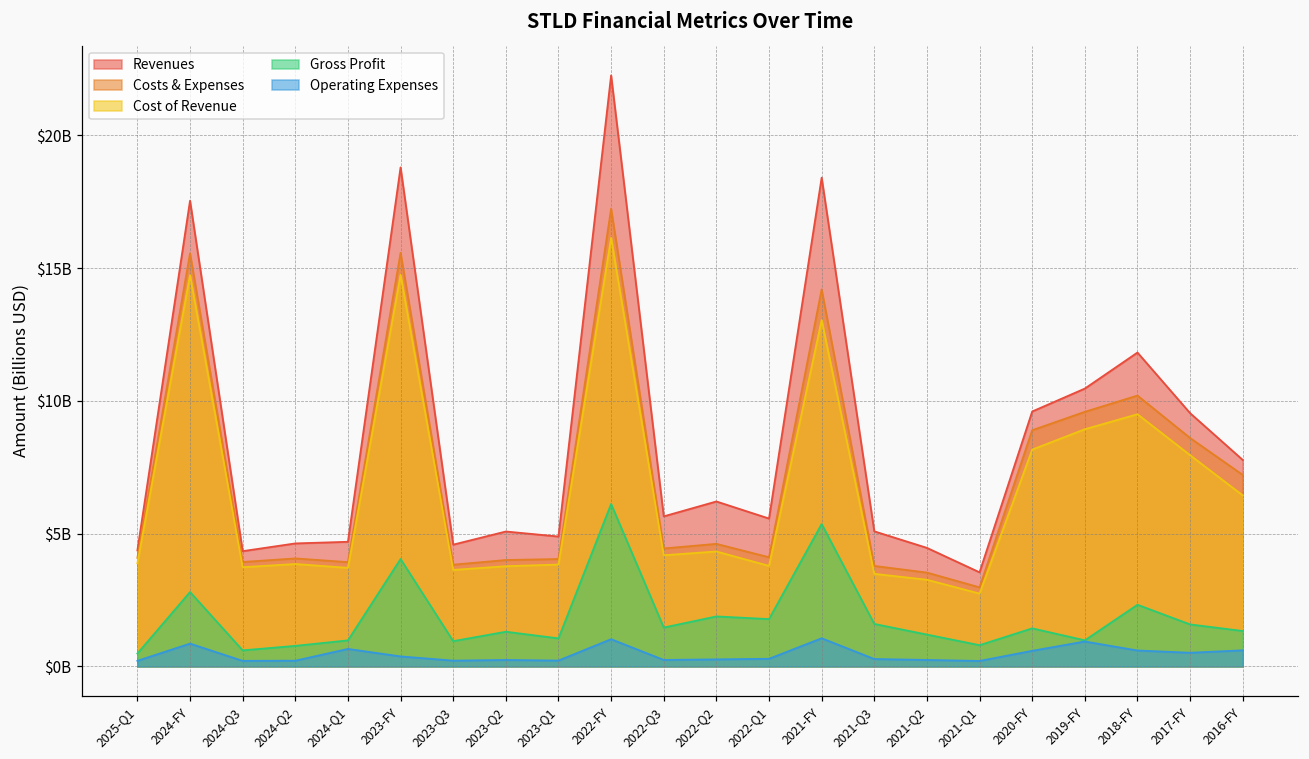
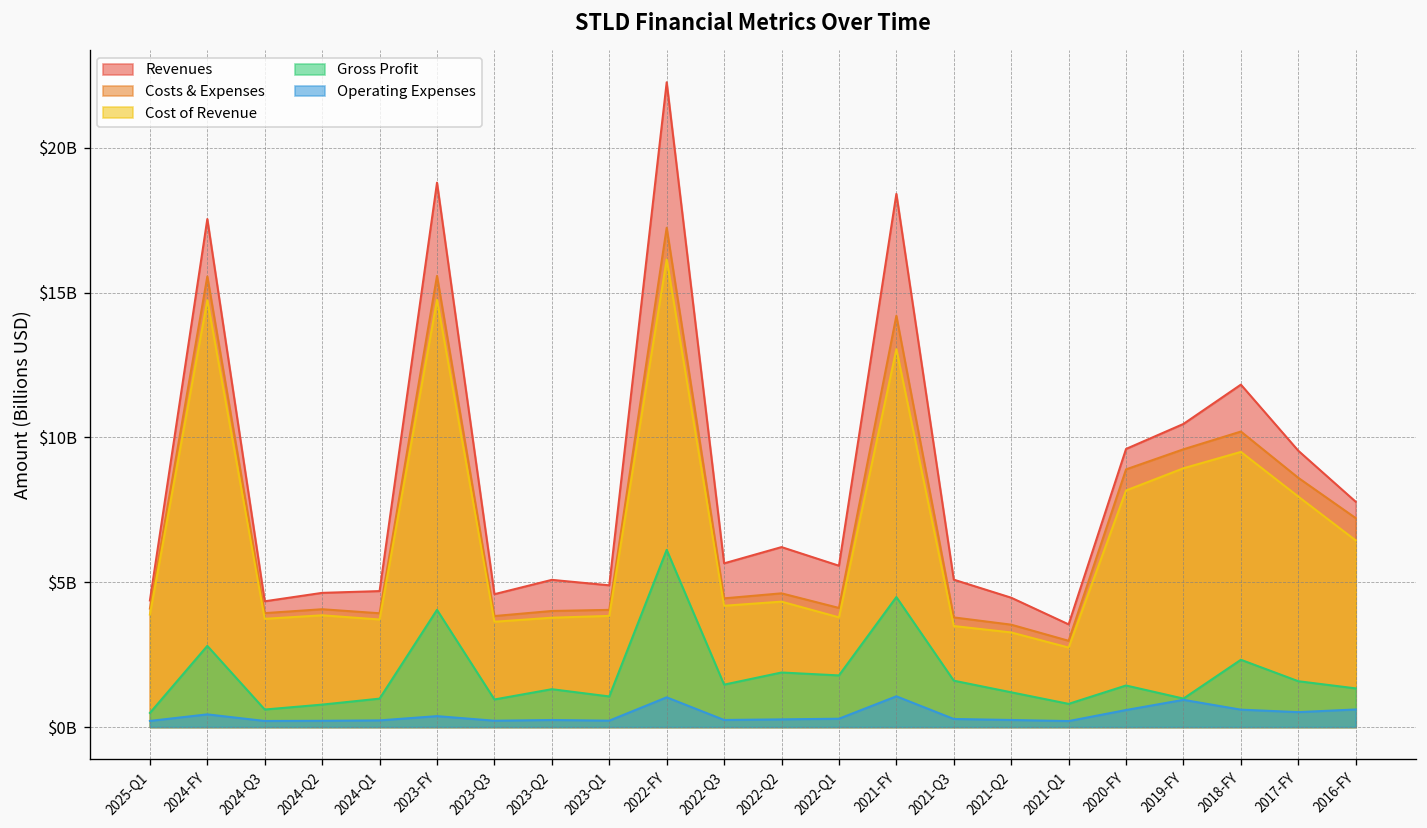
Operating Expenses, 2024-FY: $900000000 -> $400000000
Operating Expenses, 2024-Q1: $700000000 -> $200000000
Gross Profit, 2021-FY: $5400000000 -> $4500000000
